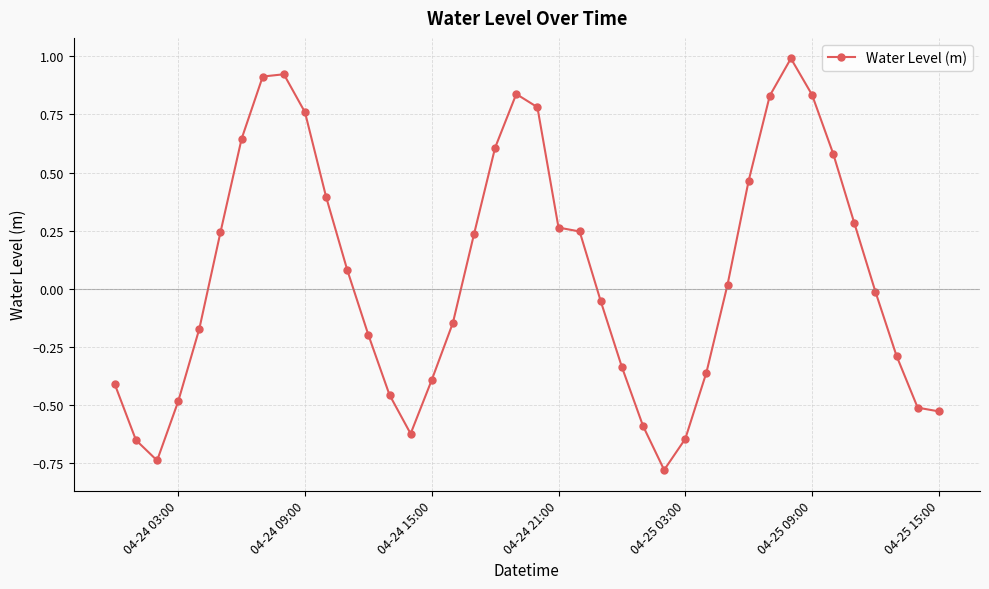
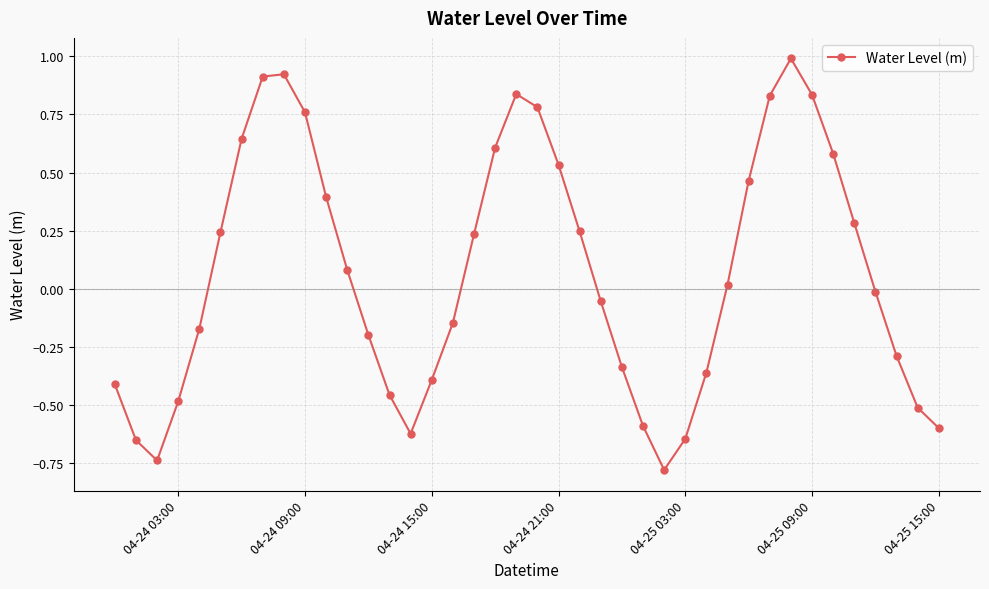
04-24 21:00: 0.26 -> 0.53
04-25 15:00: -0.53 -> -0.60
